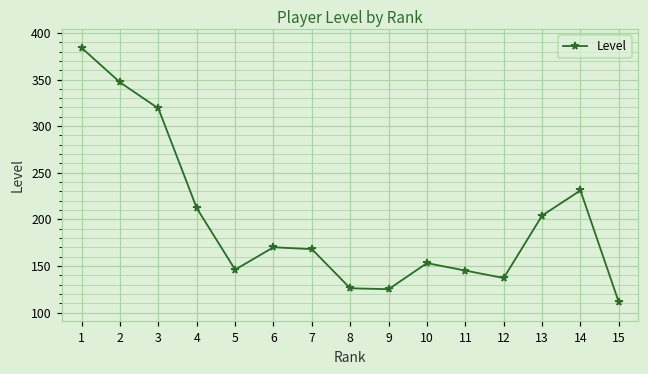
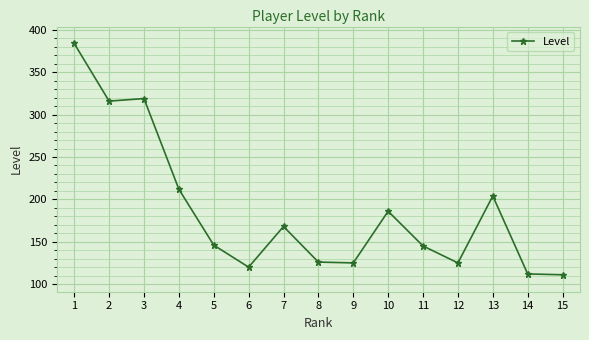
2: 350 -> 320
6: 170 -> 120
10: 150 -> 190
12: 140 -> 130
14: 230 -> 110
